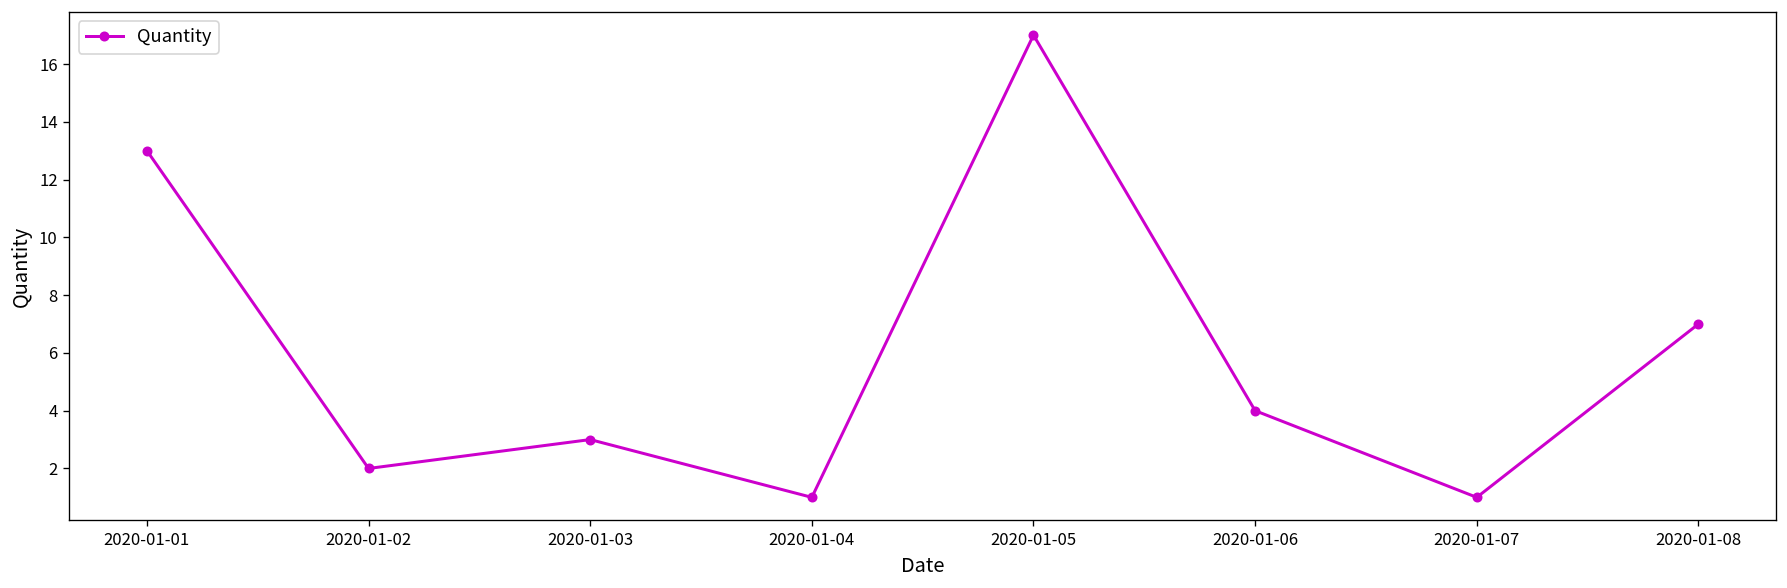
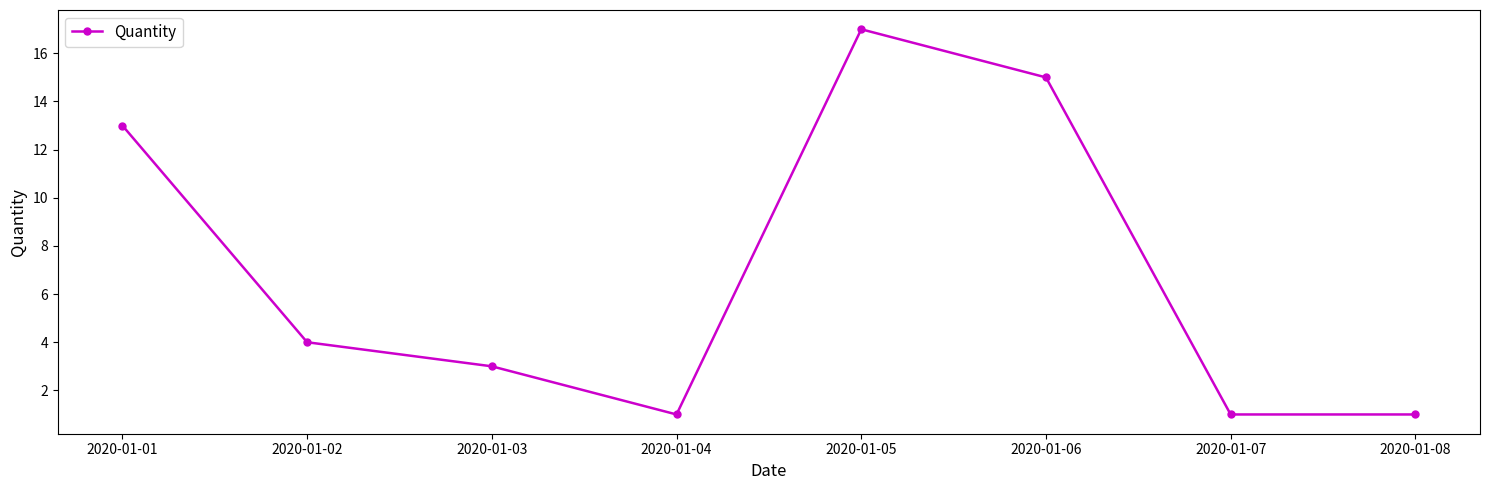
2020-01-02: 2 -> 4
2020-01-06: 4 -> 15
2020-01-08: 7 -> 1
